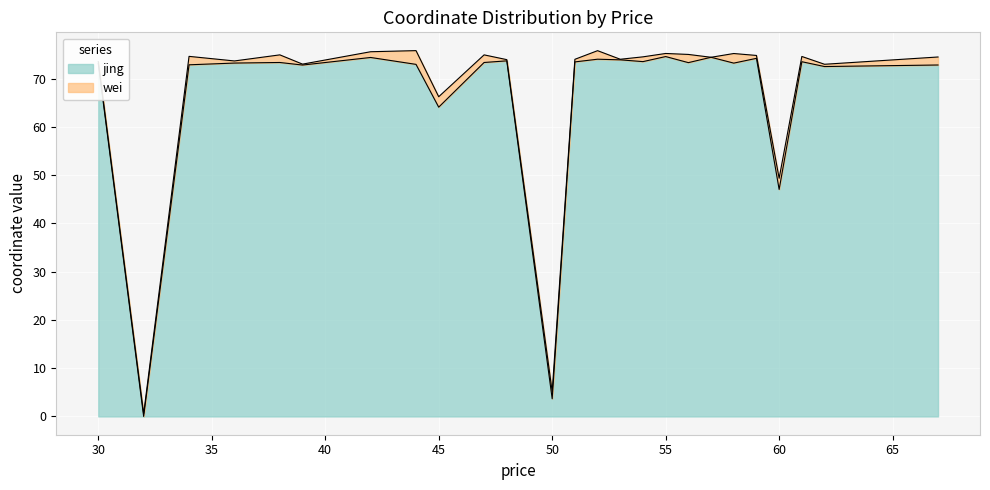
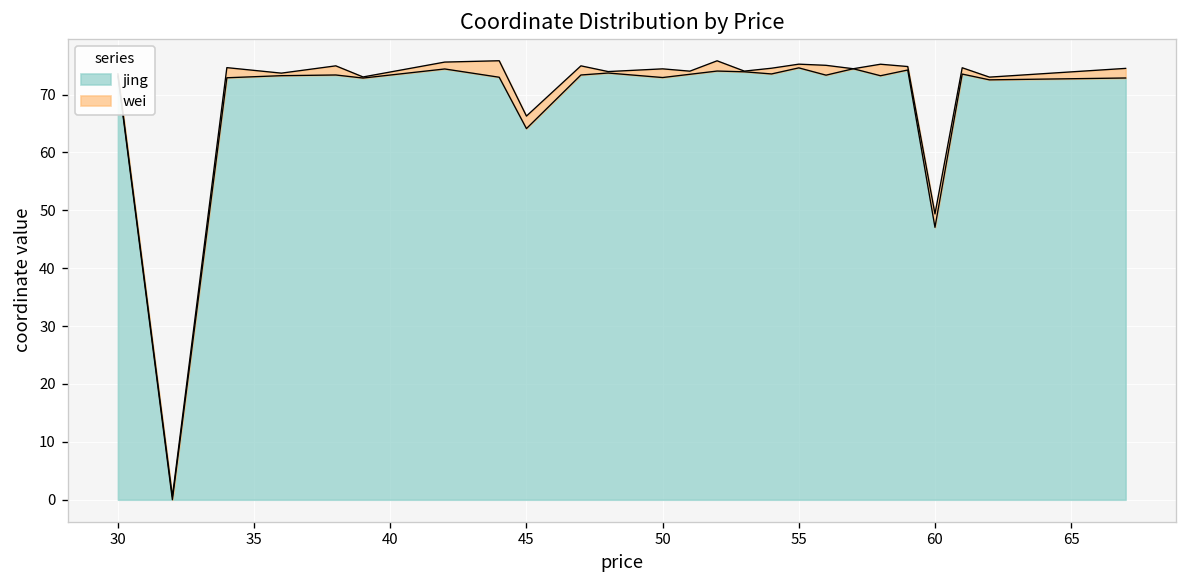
jing, 50: 4 -> 73
